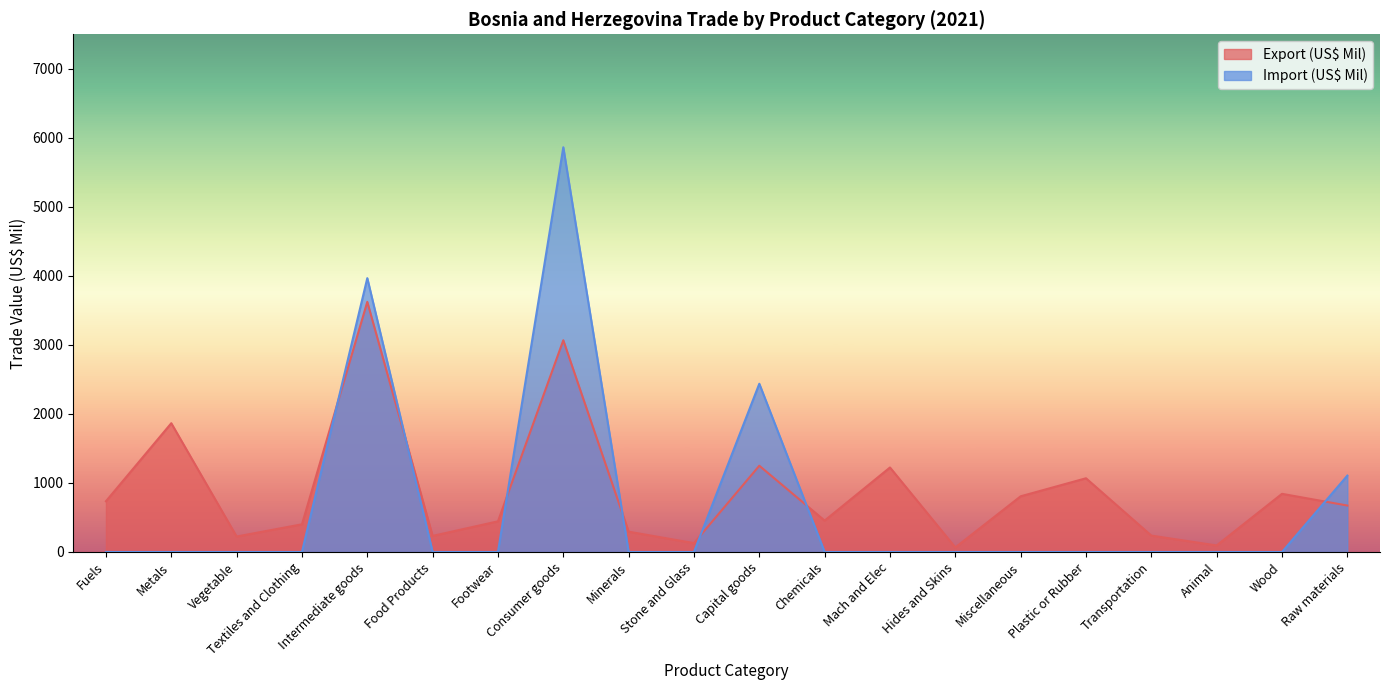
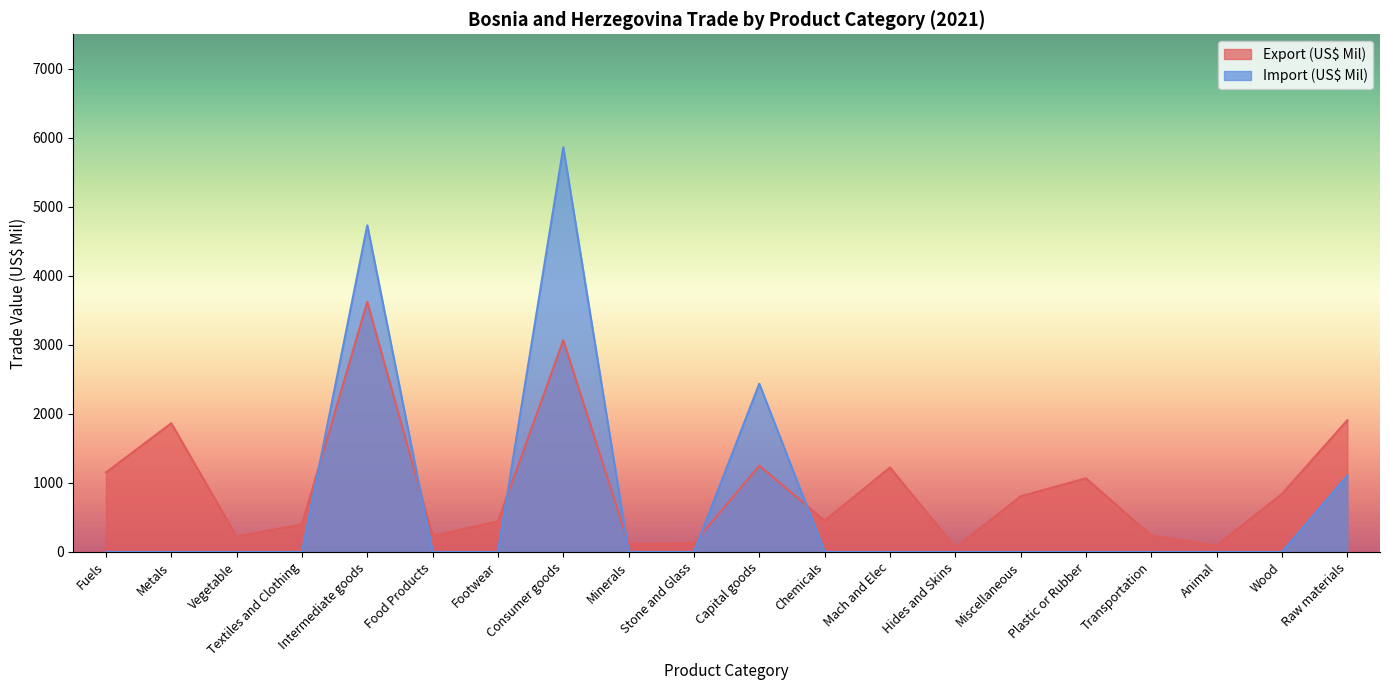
Export (US$ Mil), Fuels: 700 -> 1200
Import (US$ Mil), Intermediate goods: 4000 -> 4700
Export (US$ Mil), Minerals: 300 -> 100
Export (US$ Mil), Raw materials: 700 -> 1900
